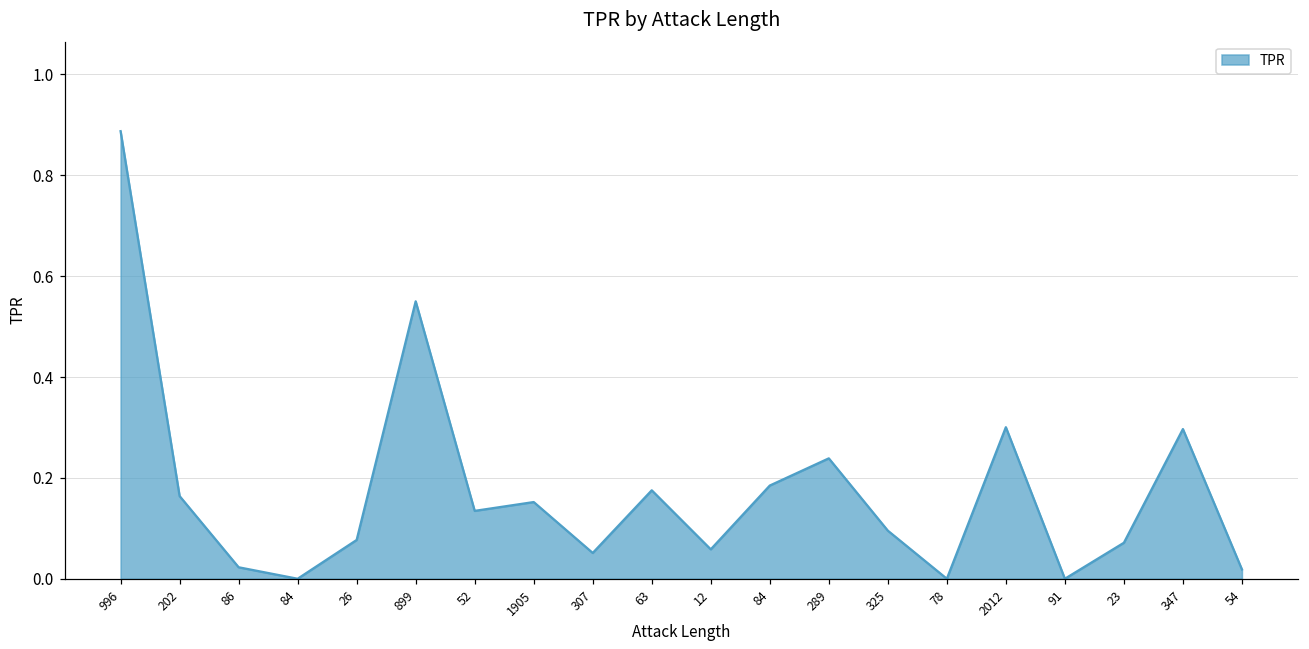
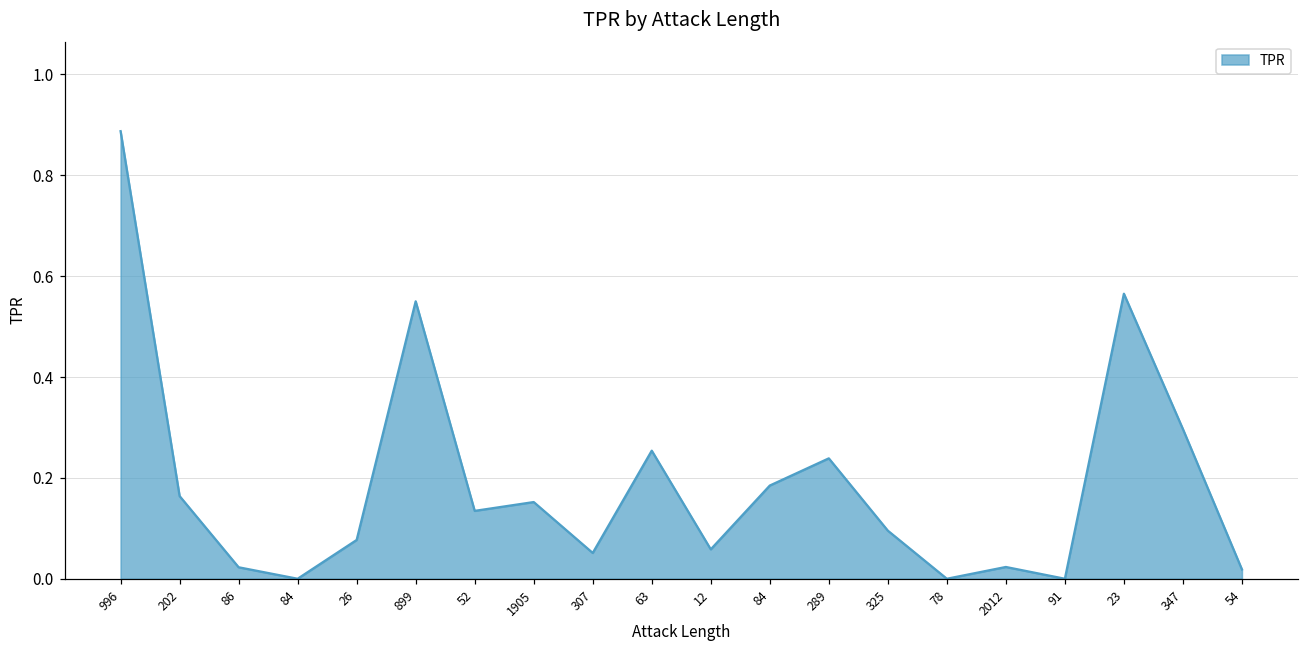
63: 0.18 -> 0.25
2012: 0.30 -> 0.02
23: 0.07 -> 0.57
